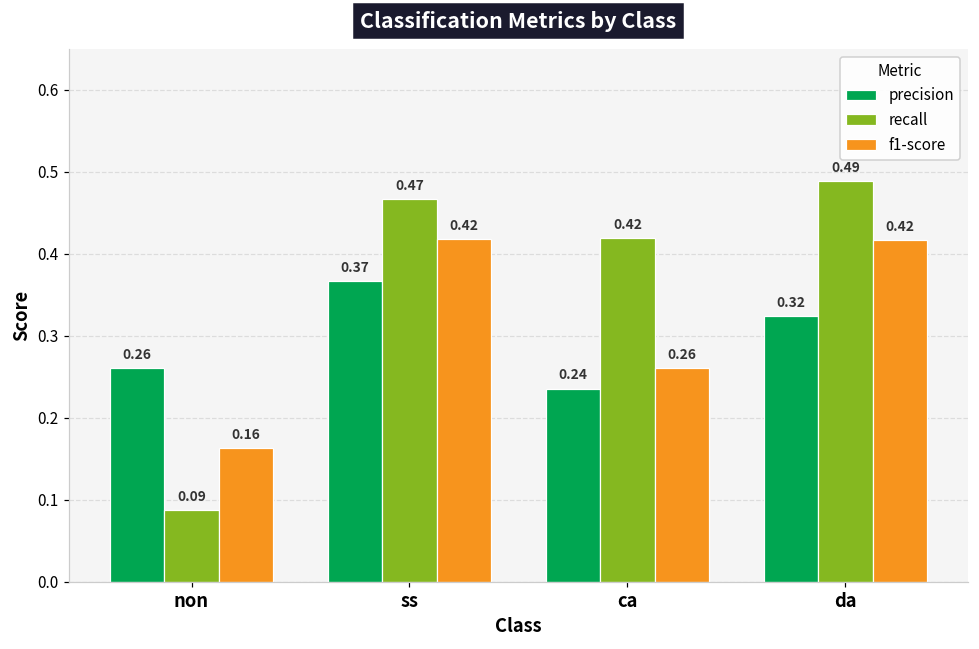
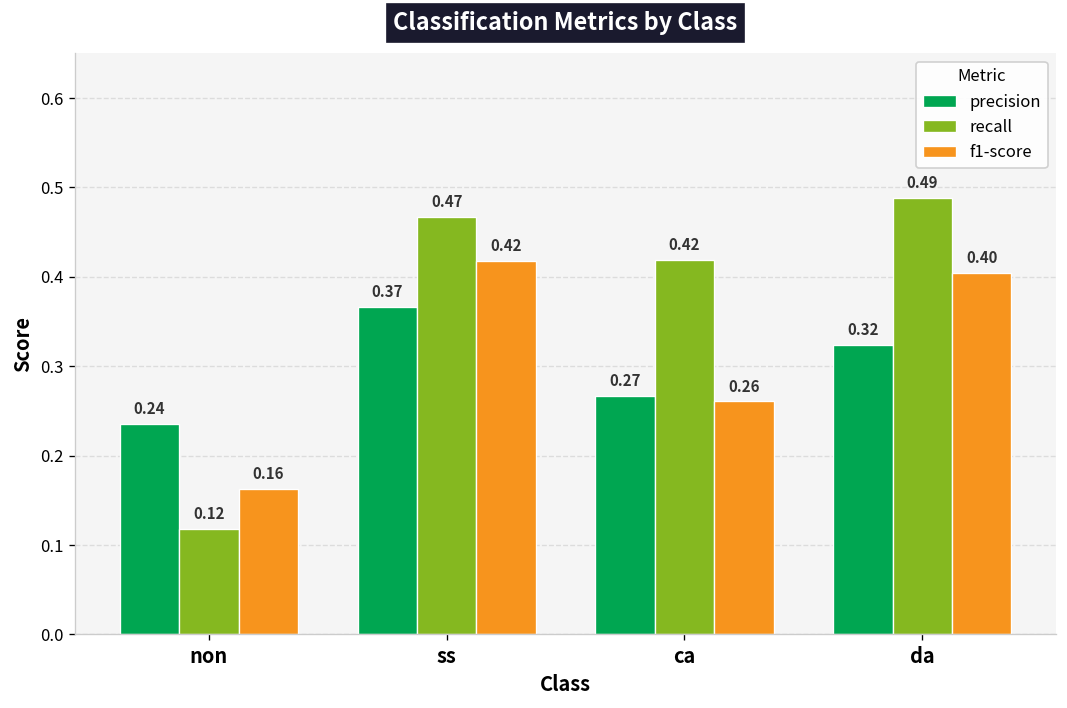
precision, non: 0.26 -> 0.24
recall, non: 0.09 -> 0.12
precision, ca: 0.24 -> 0.27
f1-score, da: 0.42 -> 0.40
